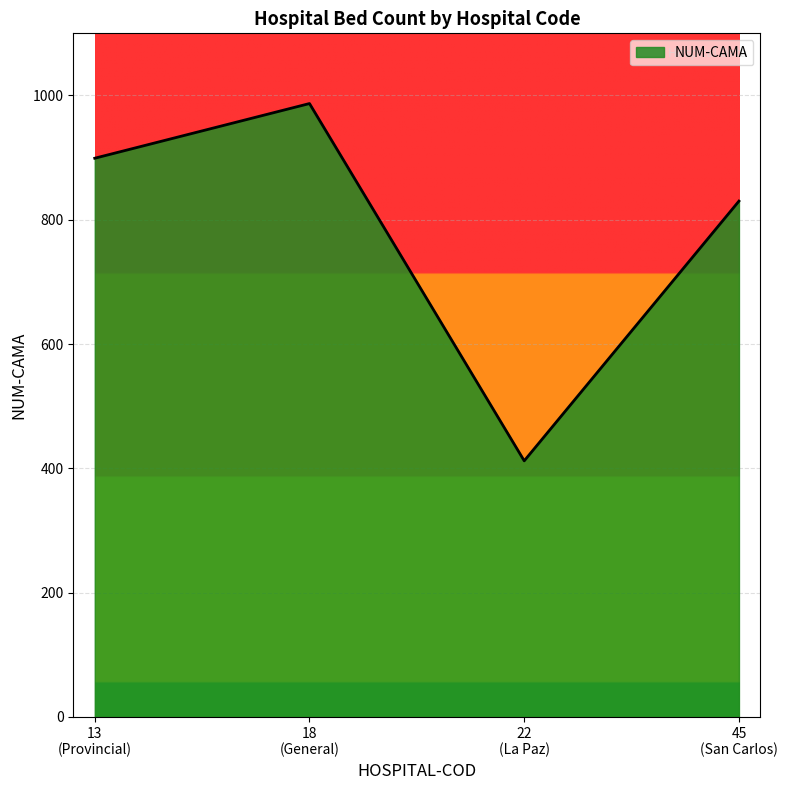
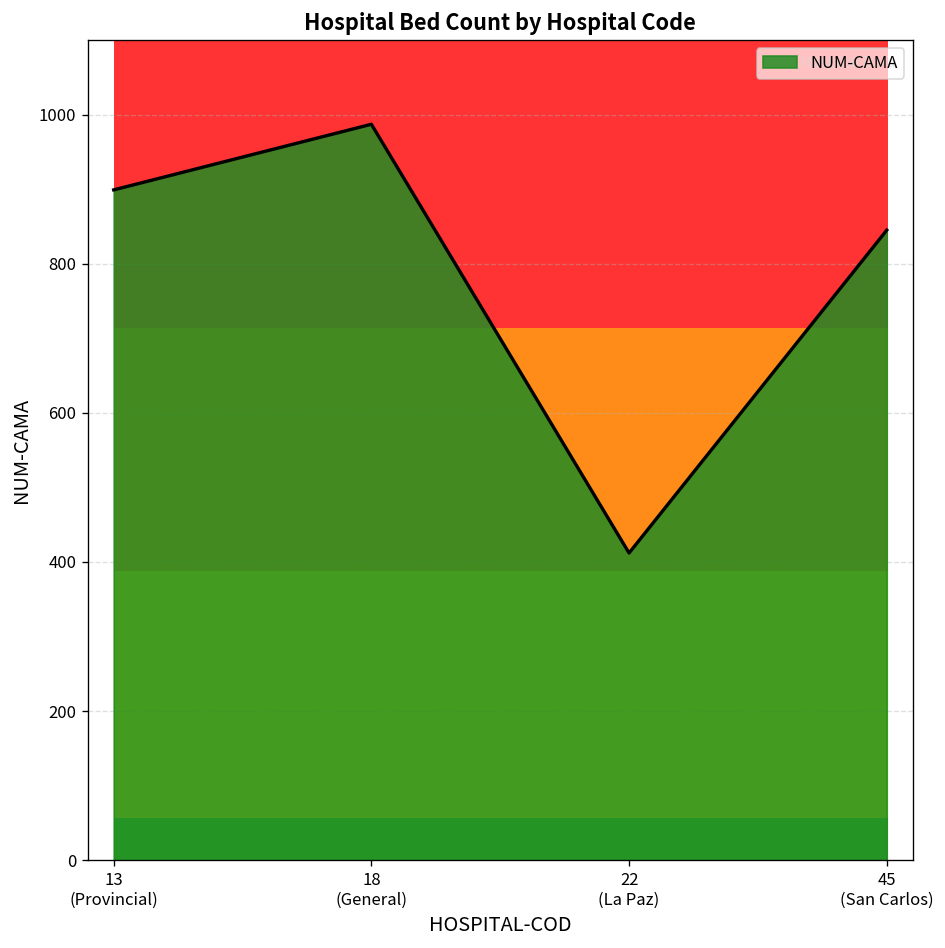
45 (San Carlos): 830 -> 850
